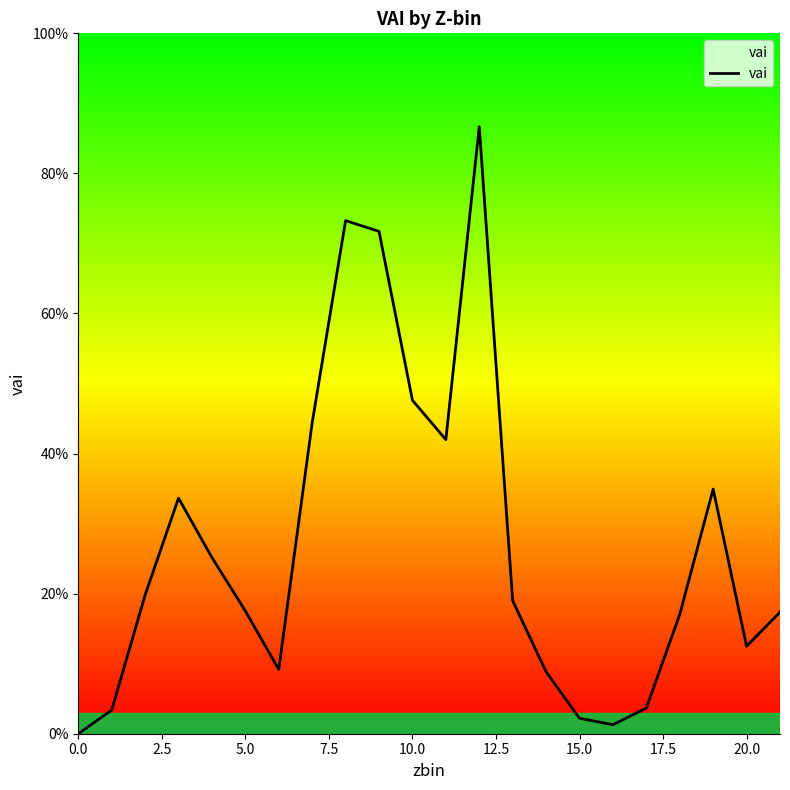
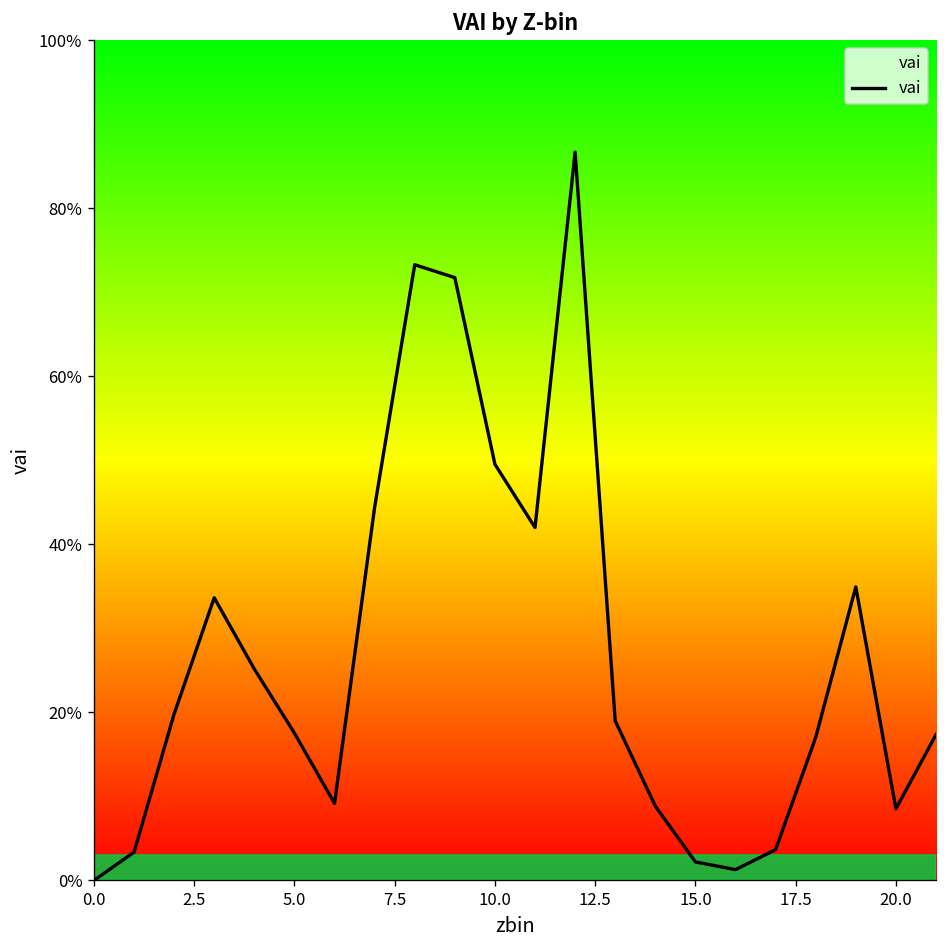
10.0: 48% -> 50%
20.0: 12% -> 9%
